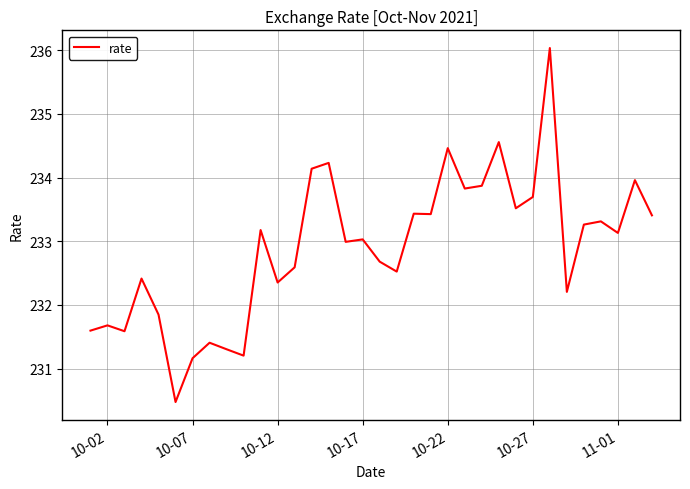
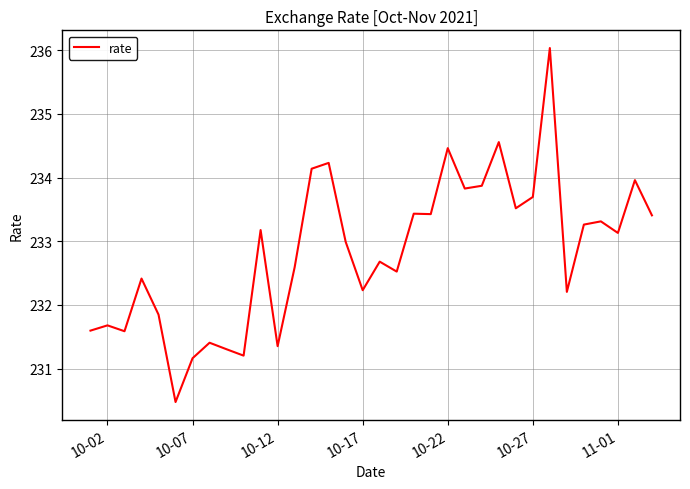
10-12: 232.4 -> 231.4
10-17: 233.0 -> 232.2
